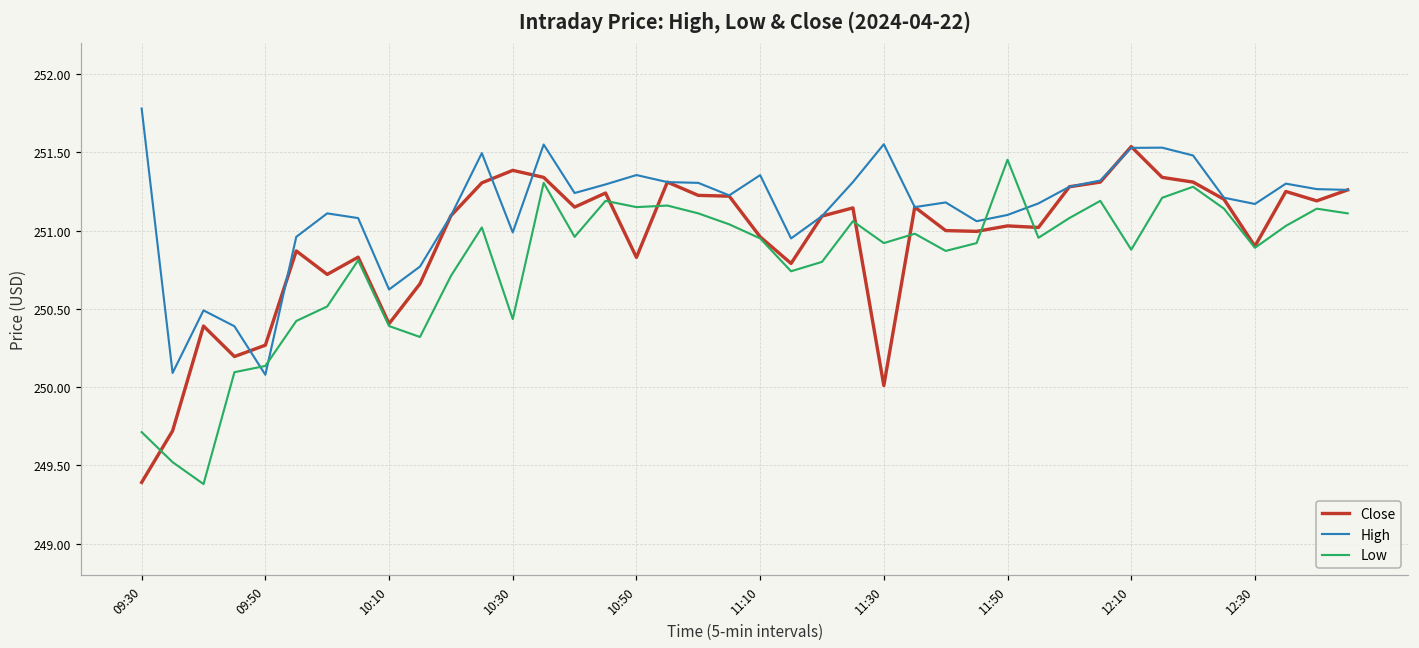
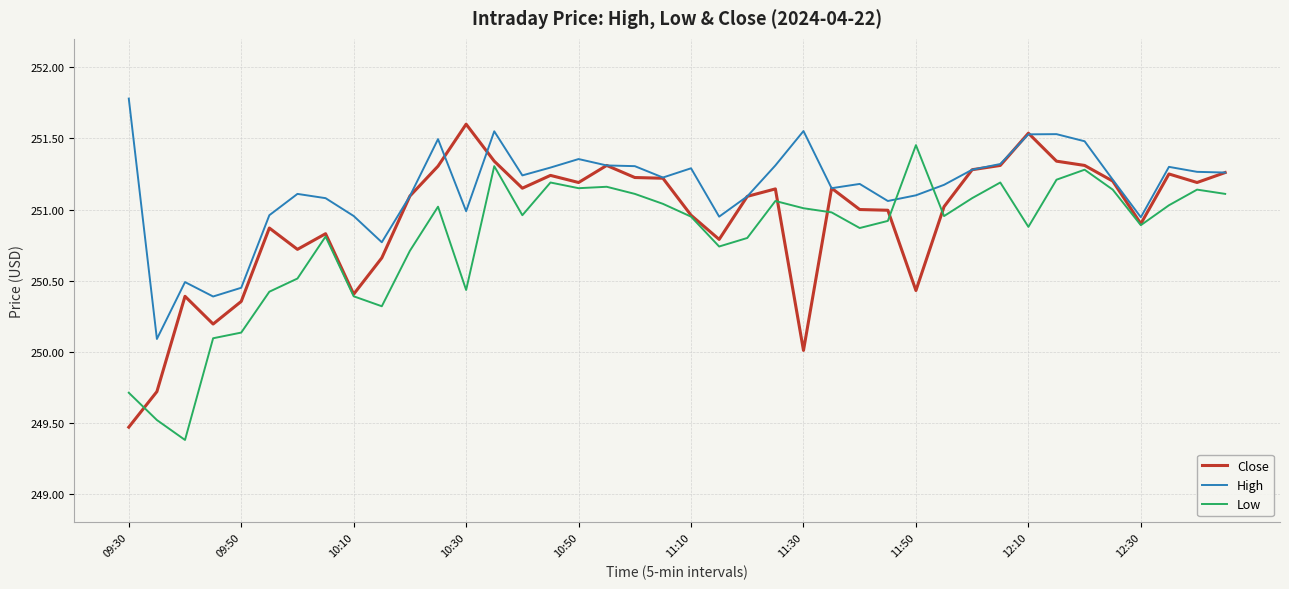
Close, 09:30: 249.39 -> 249.47
Close, 09:50: 250.27 -> 250.35
High, 09:50: 250.08 -> 250.45
High, 10:10: 250.62 -> 250.95
Close, 10:30: 251.38 -> 251.60
Close, 10:50: 250.83 -> 251.19
High, 11:10: 251.35 -> 251.29
Low, 11:30: 250.92 -> 251.01
Close, 11:50: 251.03 -> 250.43
High, 12:30: 251.17 -> 250.95
